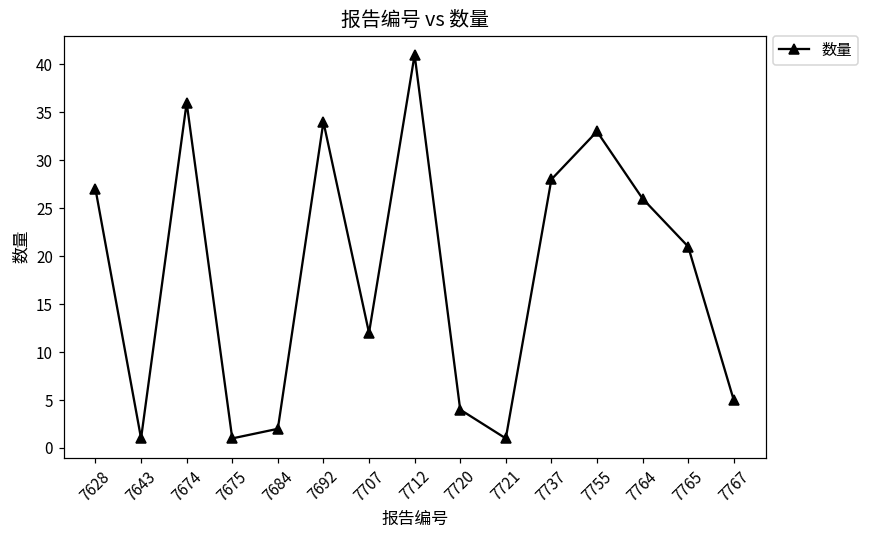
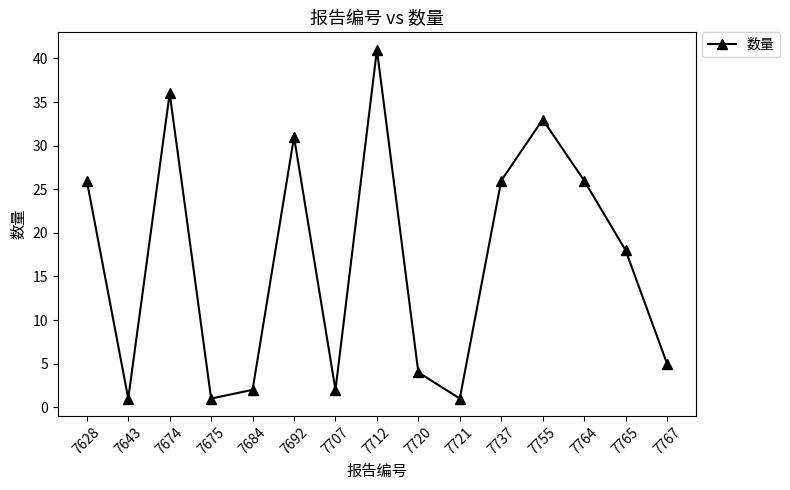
7628: 27 -> 26
7692: 34 -> 31
7707: 12 -> 2
7737: 28 -> 26
7765: 21 -> 18
